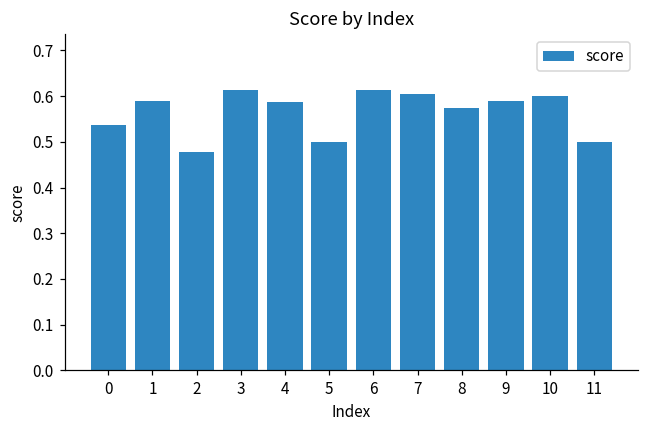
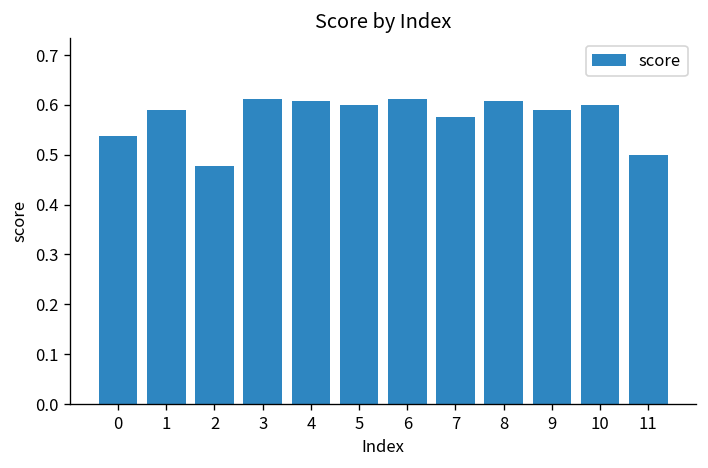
4: 0.59 -> 0.61
5: 0.5 -> 0.6
7: 0.61 -> 0.58
8: 0.58 -> 0.61
